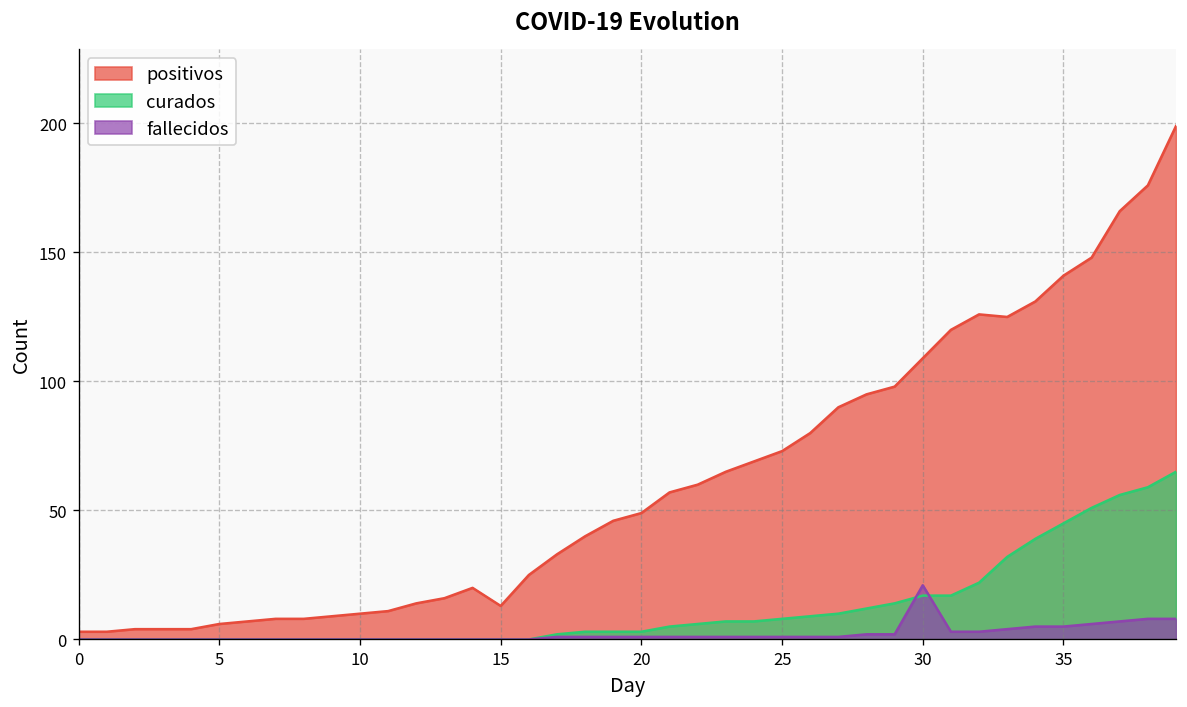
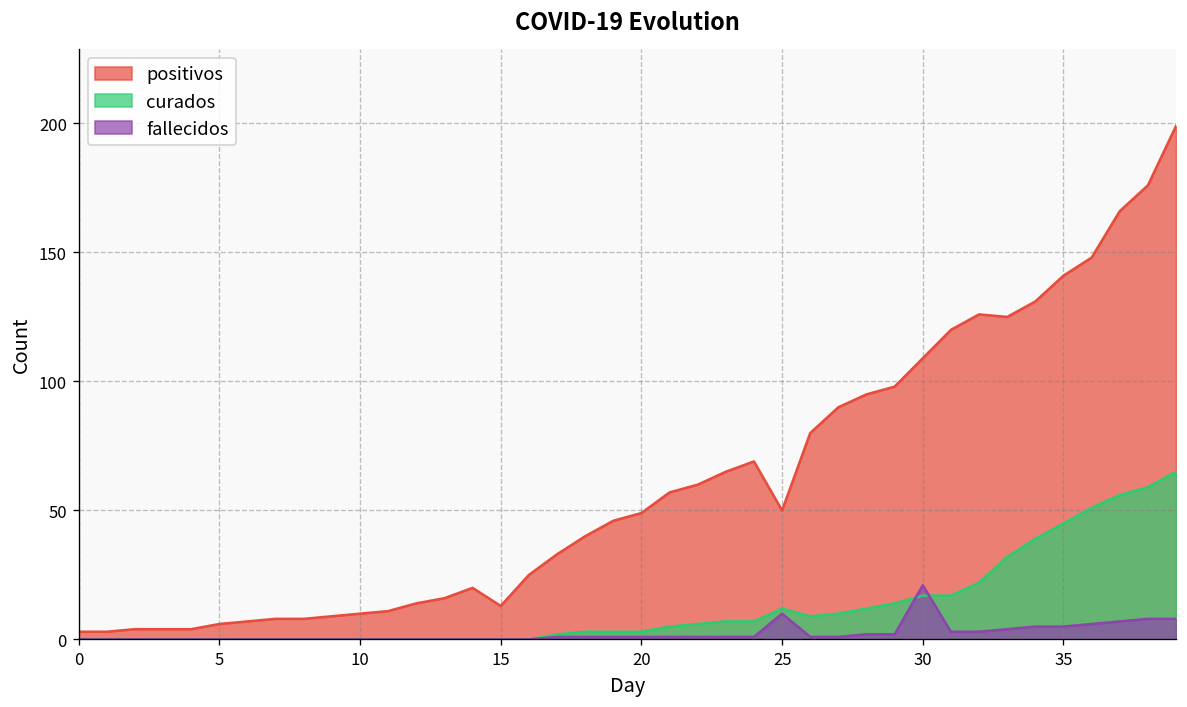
positivos, 25: 73 -> 50
curados, 25: 8 -> 12
fallecidos, 25: 1 -> 10
